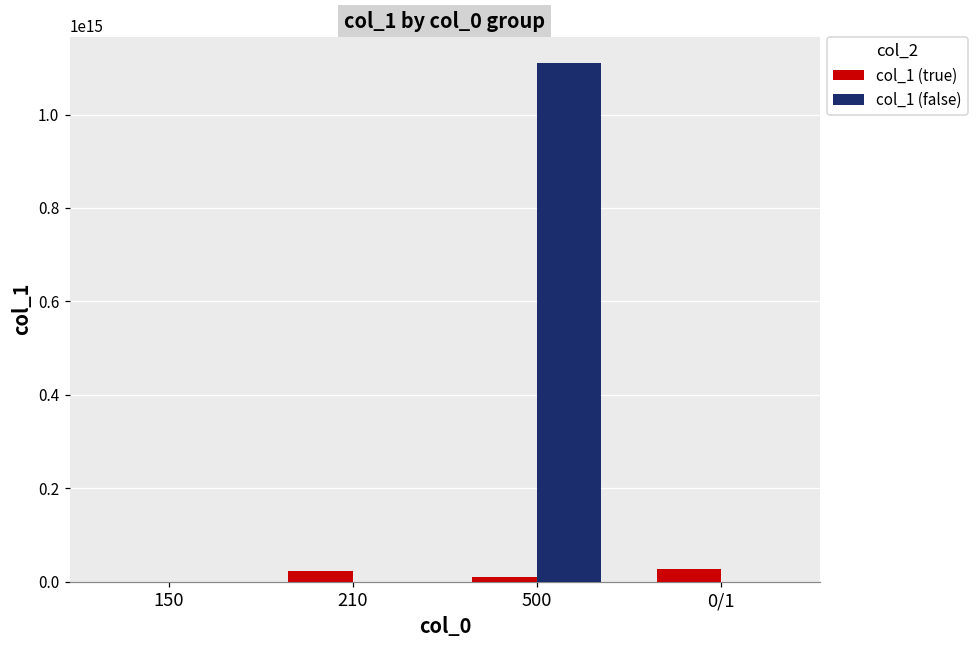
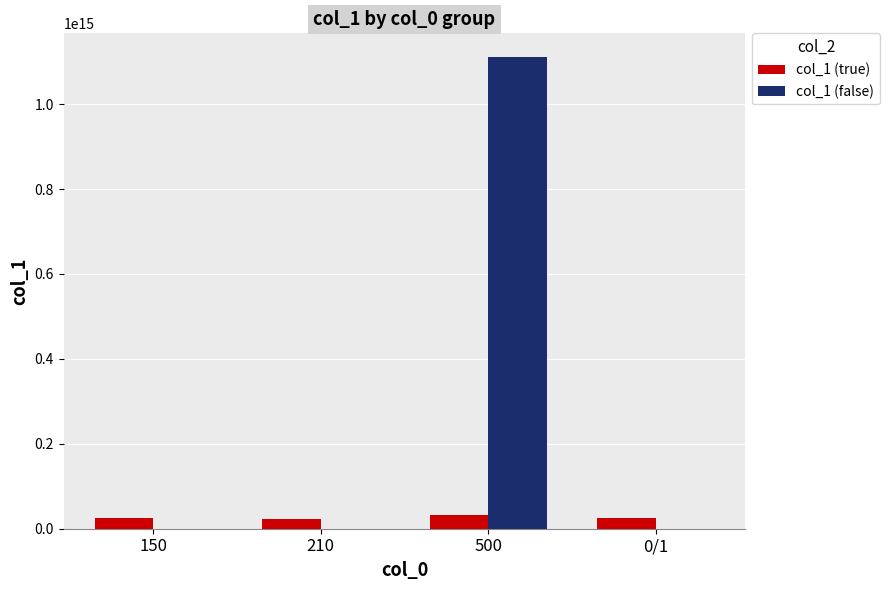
col_1 (true), 150: 0 -> 30000000000000
col_1 (true), 500: 10000000000000 -> 30000000000000
